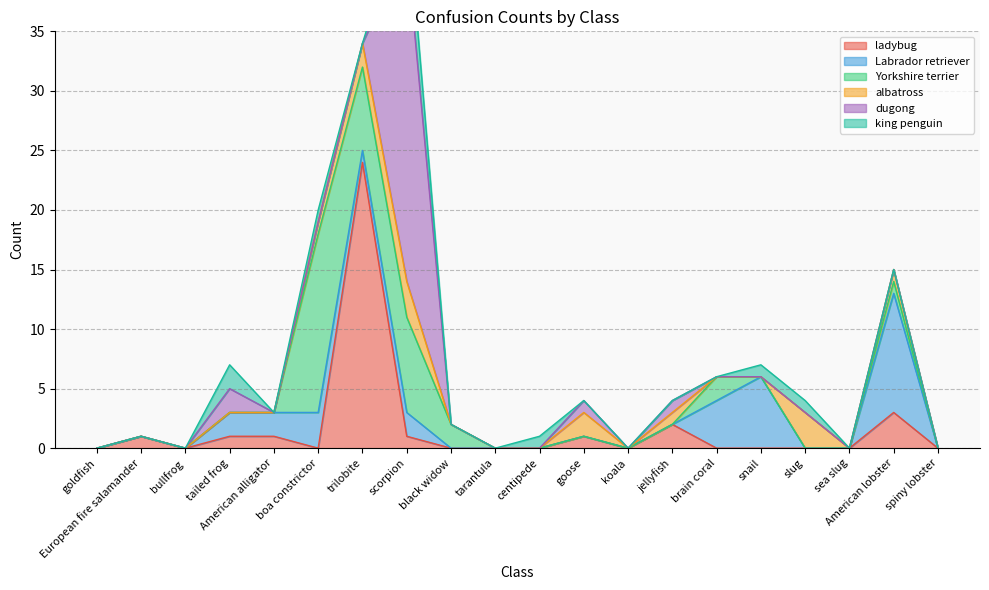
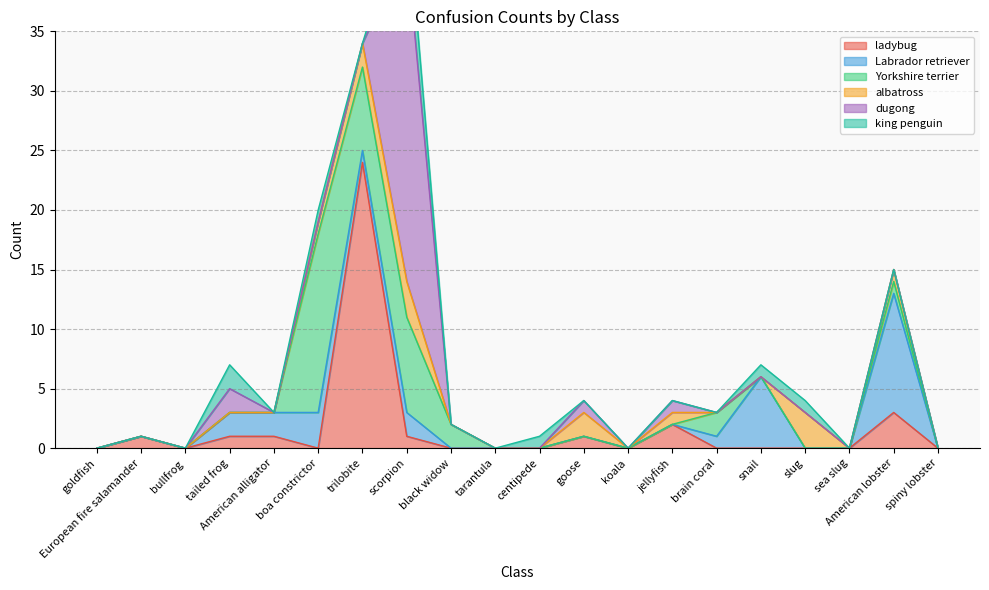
Labrador retriever, brain coral: 4 -> 1
